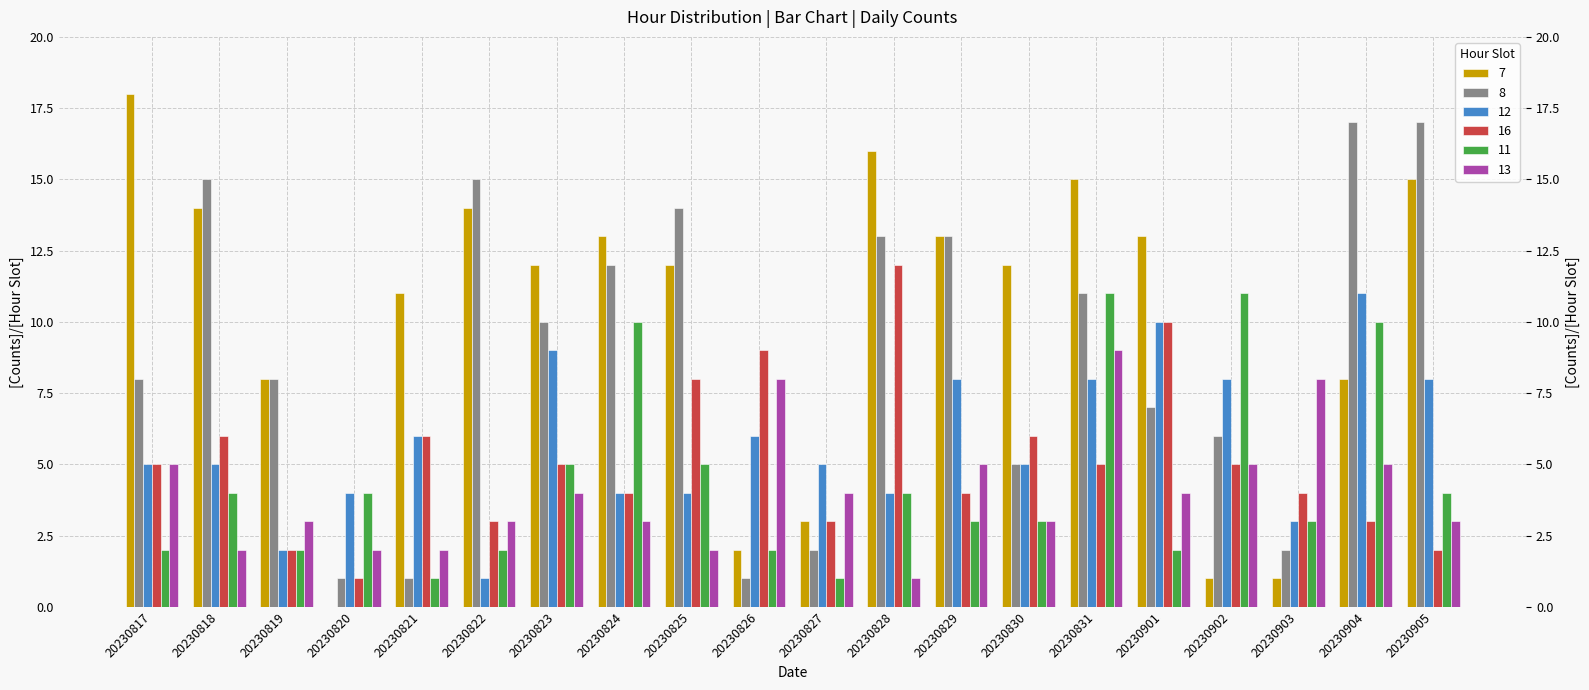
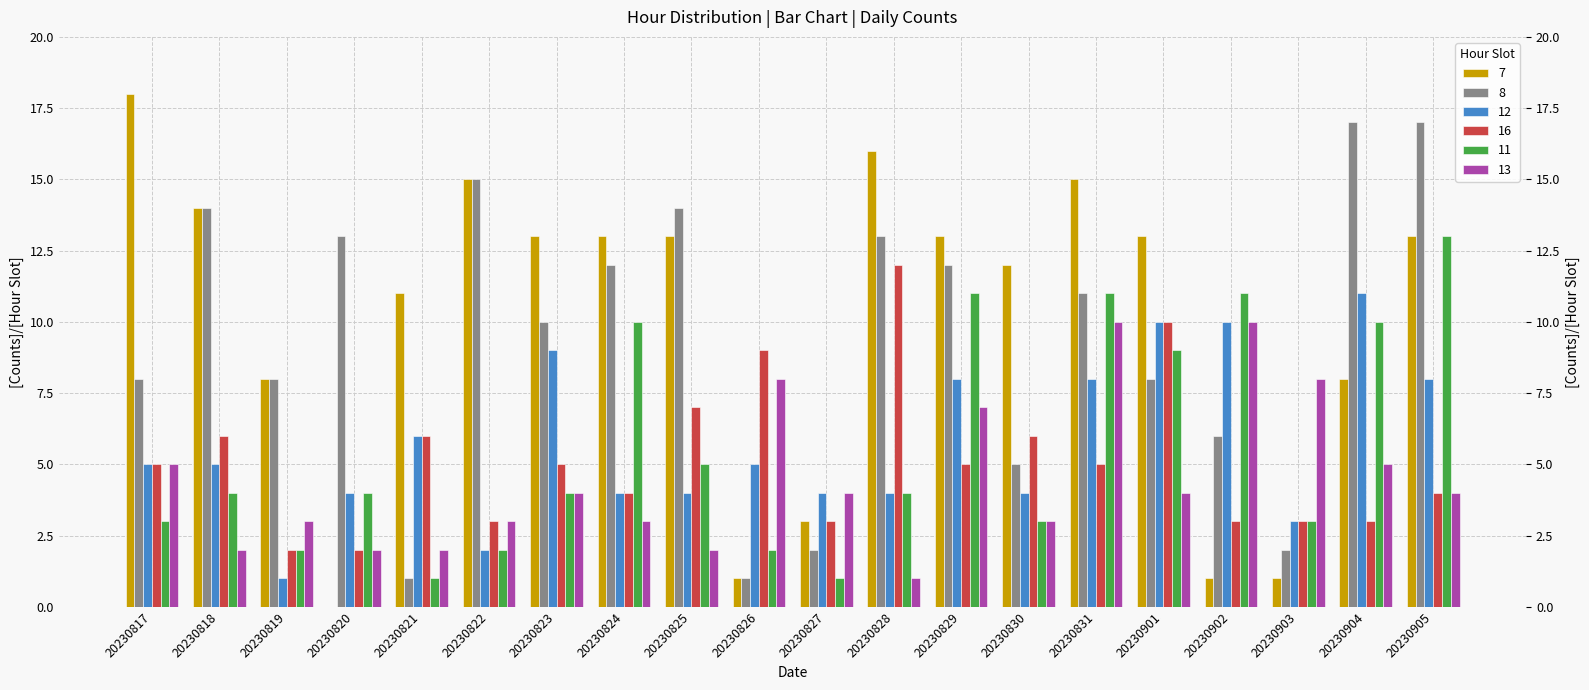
11, 20230817: 2 -> 3
8, 20230818: 15 -> 14
12, 20230819: 2 -> 1
8, 20230820: 1 -> 13
16, 20230820: 1 -> 2
7, 20230822: 14 -> 15
12, 20230822: 1 -> 2
7, 20230823: 12 -> 13
11, 20230823: 5 -> 4
7, 20230825: 12 -> 13
16, 20230825: 8 -> 7
7, 20230826: 2 -> 1
12, 20230826: 6 -> 5
12, 20230827: 5 -> 4
8, 20230829: 13 -> 12
16, 20230829: 4 -> 5
11, 20230829: 3 -> 11
13, 20230829: 5 -> 7
12, 20230830: 5 -> 4
13, 20230831: 9 -> 10
8, 20230901: 7 -> 8
11, 20230901: 2 -> 9
12, 20230902: 8 -> 10
16, 20230902: 5 -> 3
13, 20230902: 5 -> 10
16, 20230903: 4 -> 3
7, 20230905: 15 -> 13
16, 20230905: 2 -> 4
11, 20230905: 4 -> 13
13, 20230905: 3 -> 4
